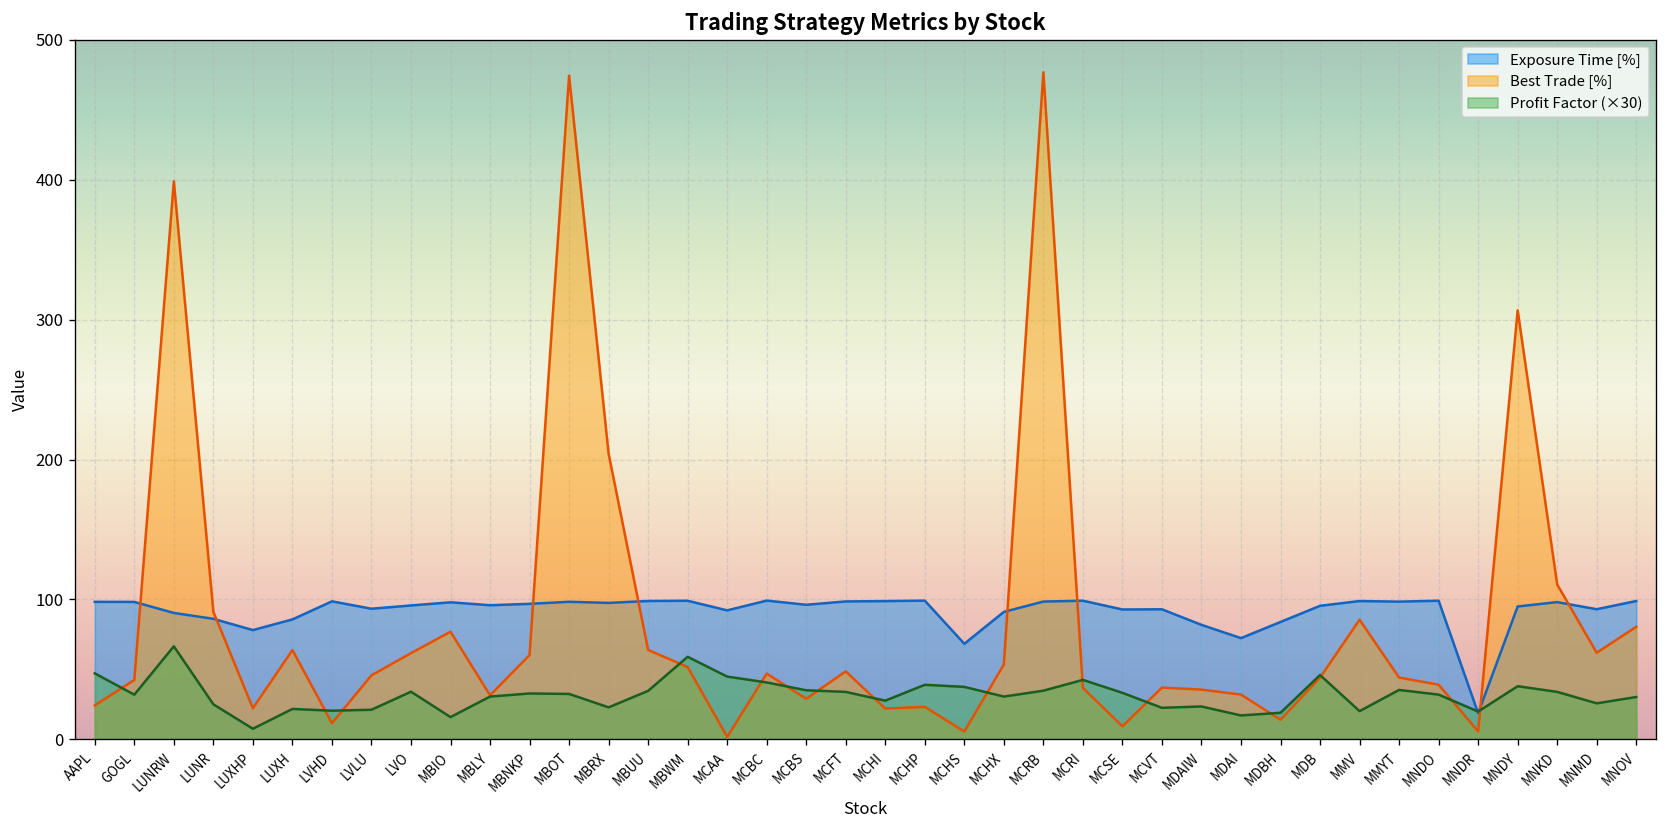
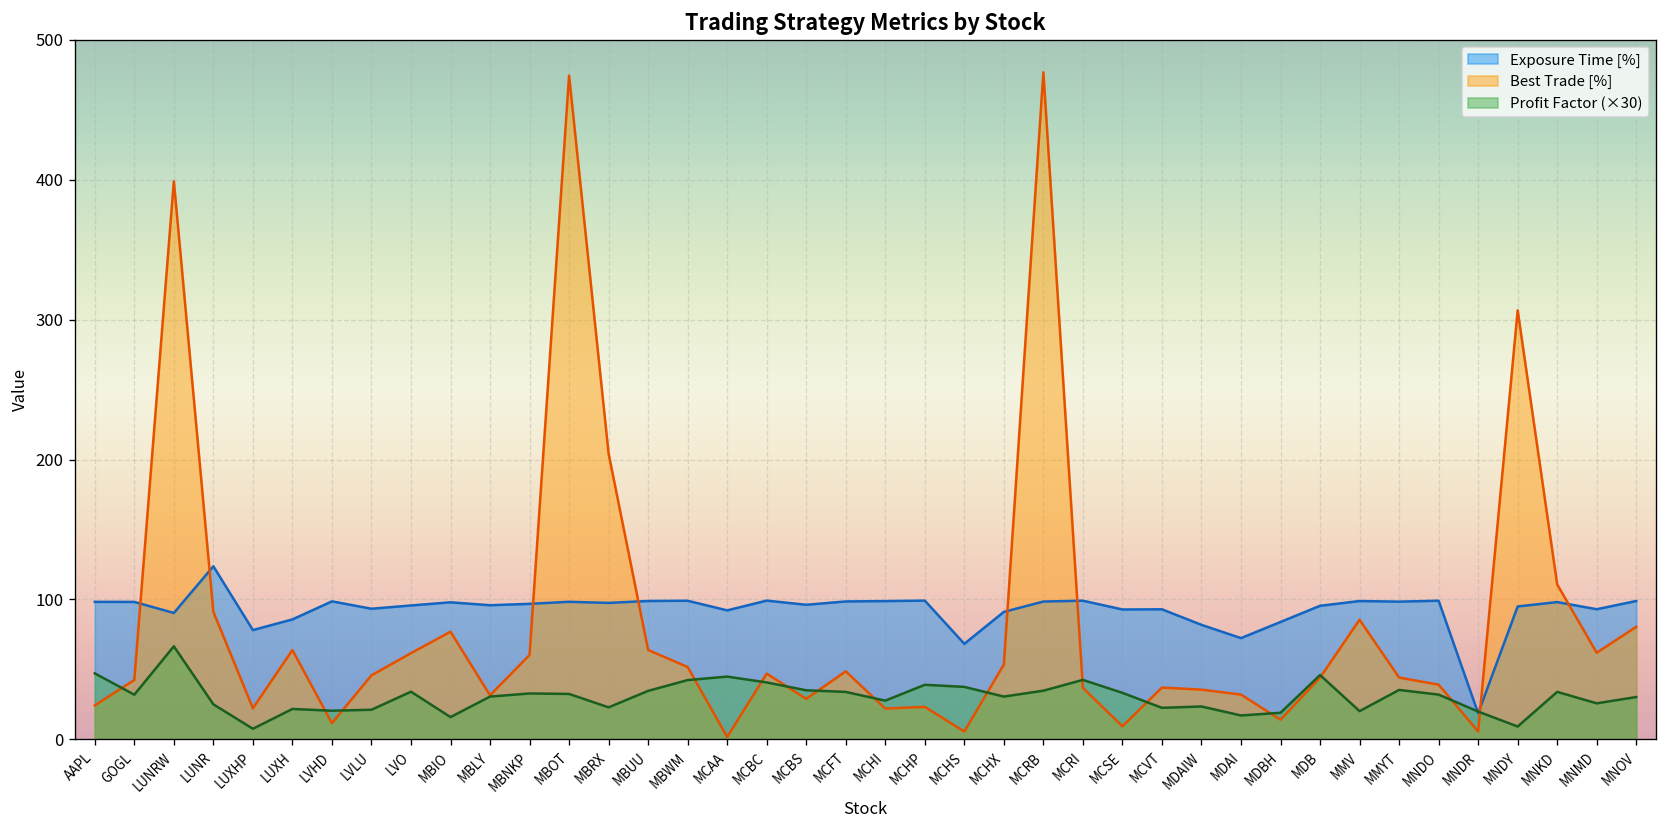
Exposure Time [%], LUNR: 86 -> 124
Profit Factor (×30), MBWM: 59 -> 42
Profit Factor (×30), MNDY: 38 -> 9
